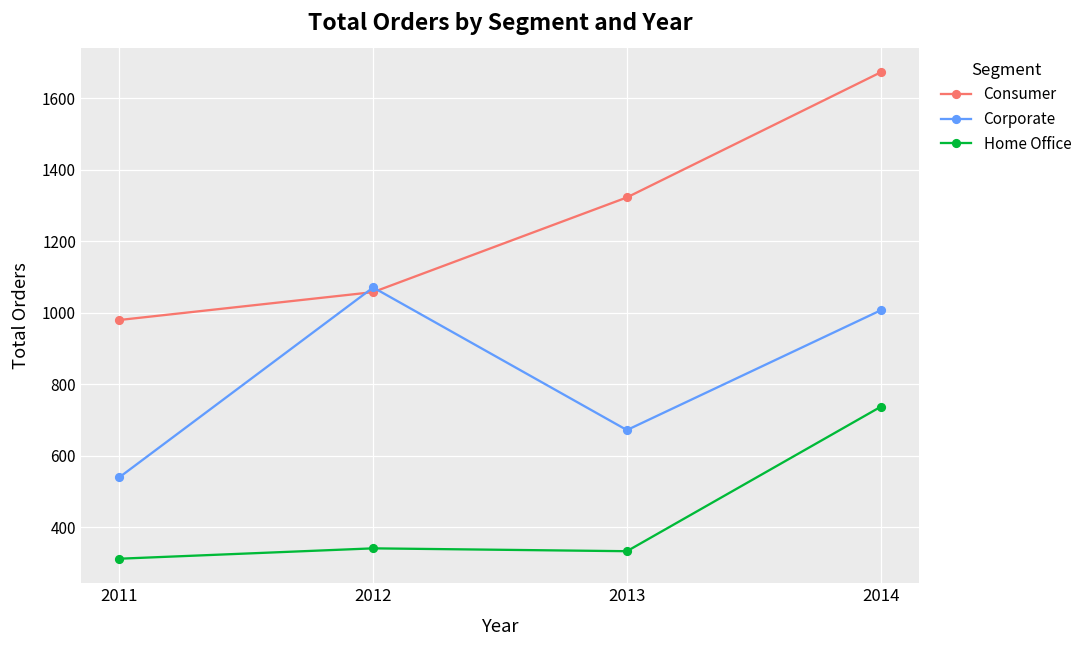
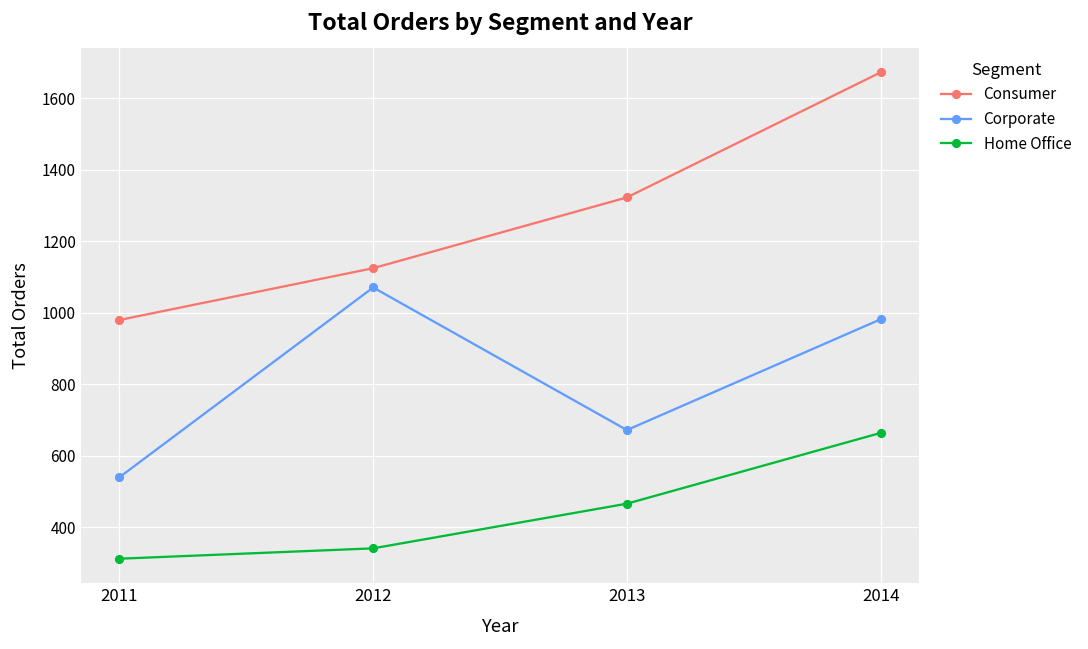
Consumer, 2012: 1060 -> 1130
Home Office, 2013: 330 -> 470
Corporate, 2014: 1010 -> 980
Home Office, 2014: 740 -> 660
